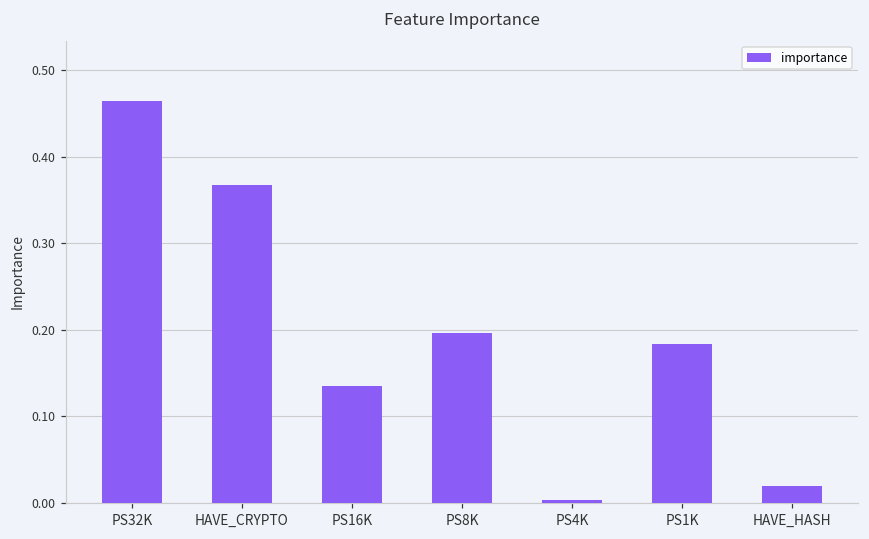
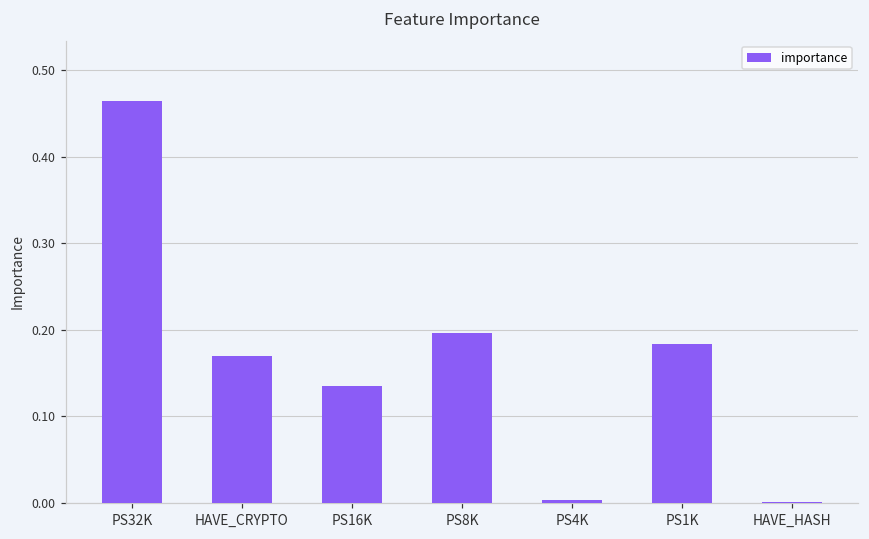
HAVE_CRYPTO: 0.37 -> 0.17
HAVE_HASH: 0.02 -> 0.00
